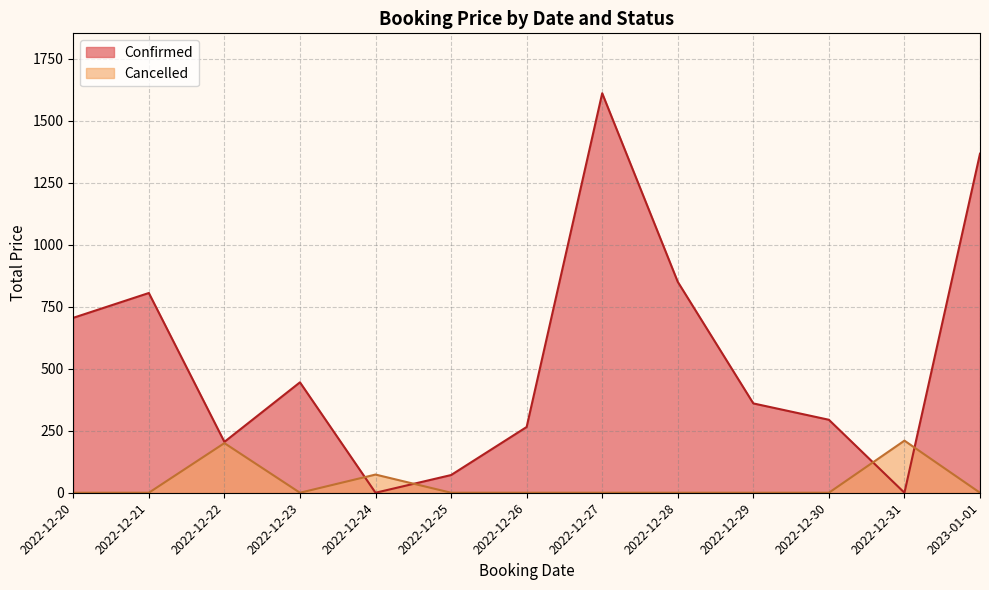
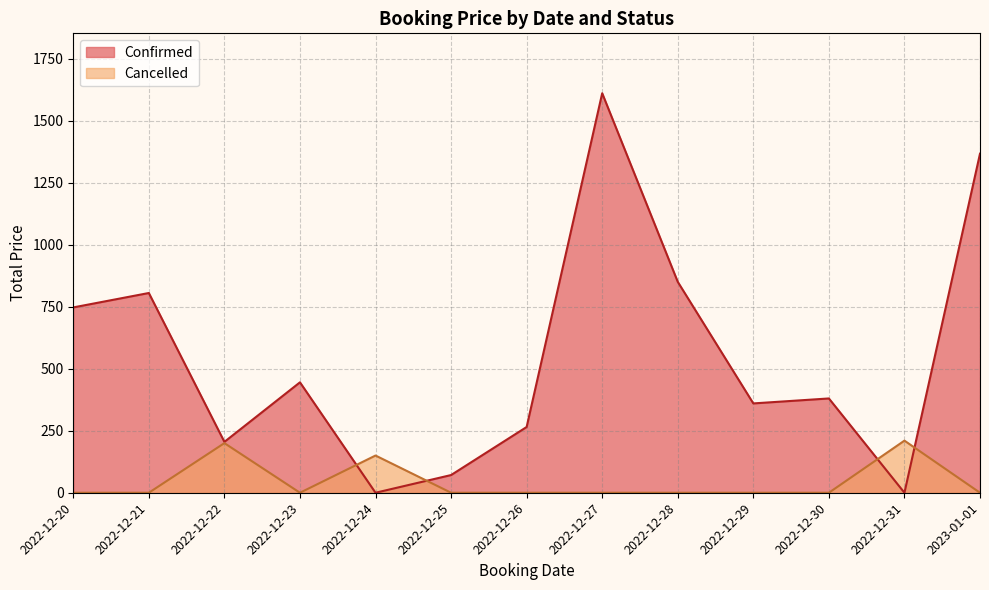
Confirmed, 2022-12-20: 710 -> 750
Cancelled, 2022-12-24: 70 -> 150
Confirmed, 2022-12-30: 290 -> 380
